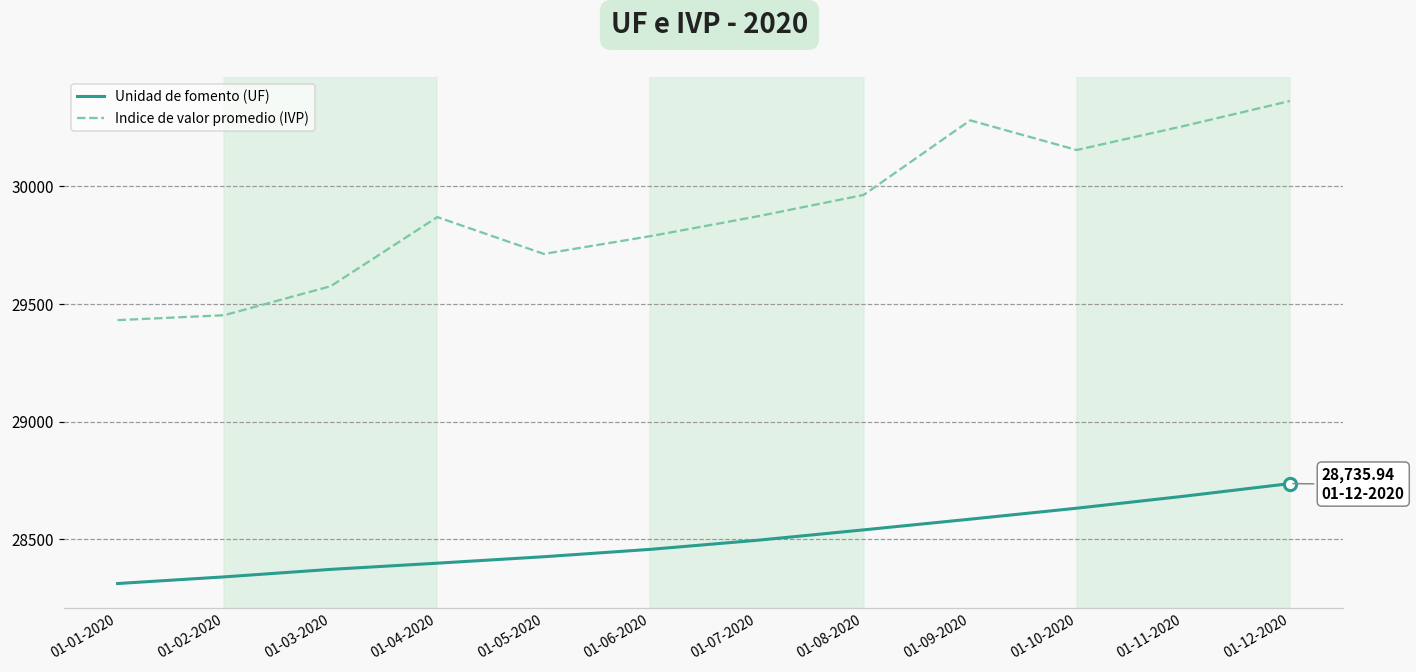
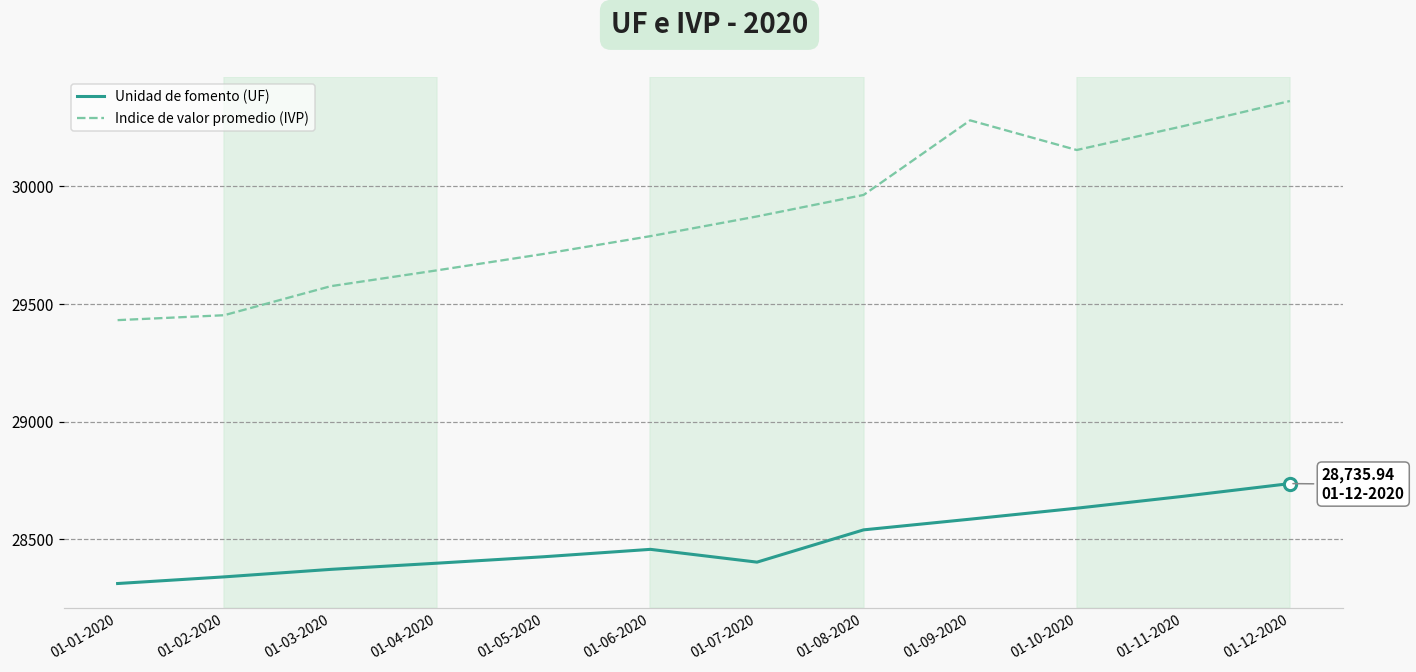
Indice de valor promedio (IVP), 01-04-2020: 29870 -> 29640
Unidad de fomento (UF), 01-07-2020: 28490 -> 28400
